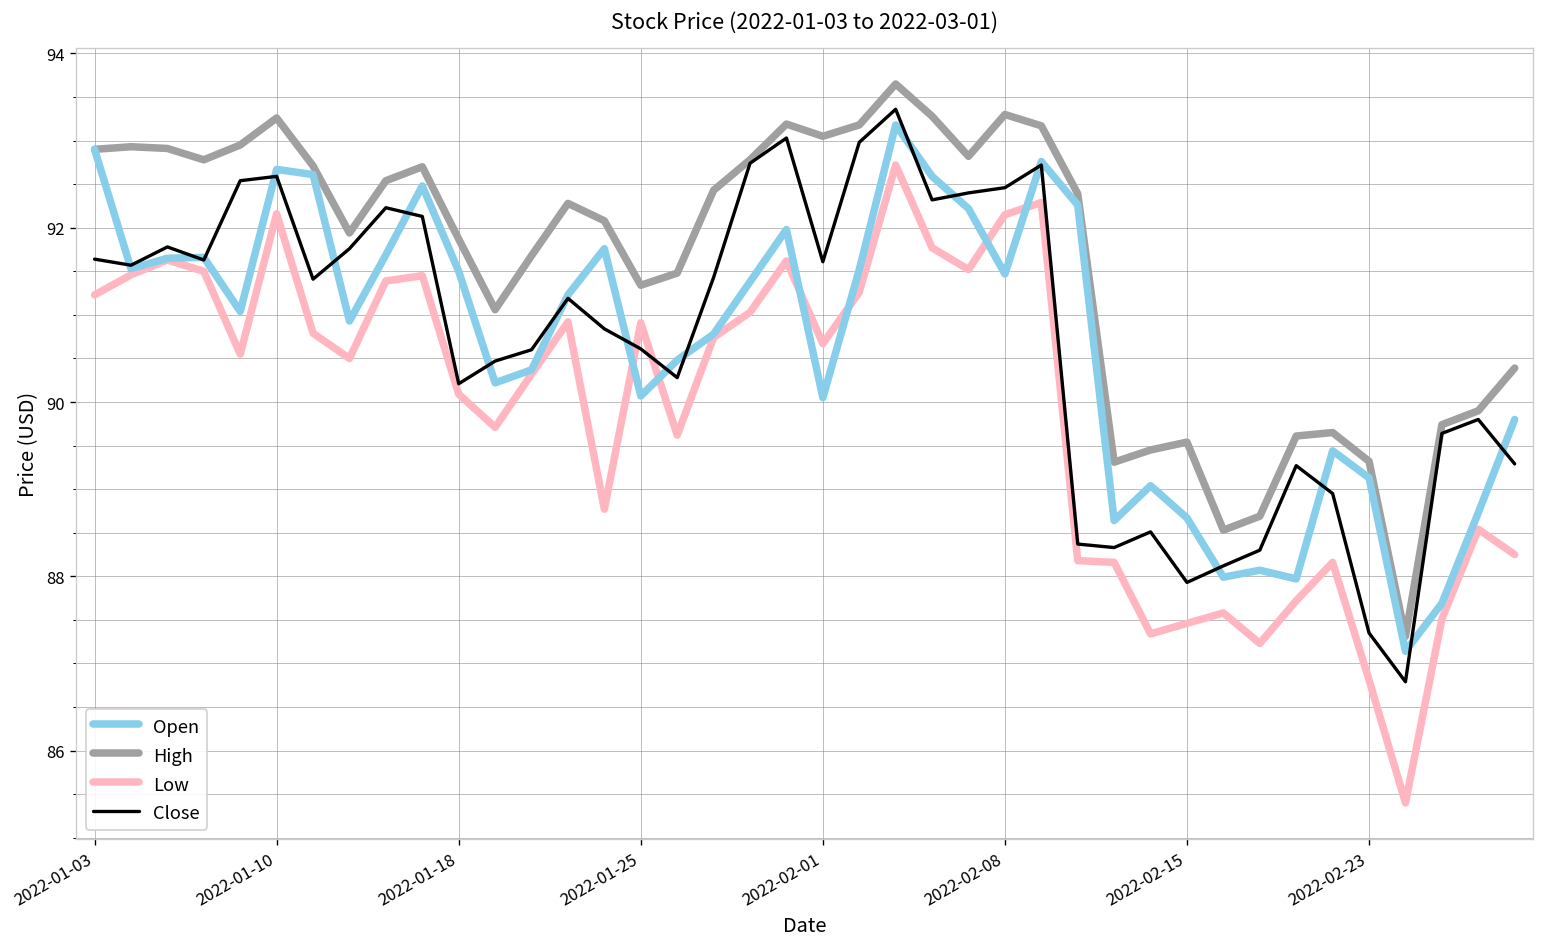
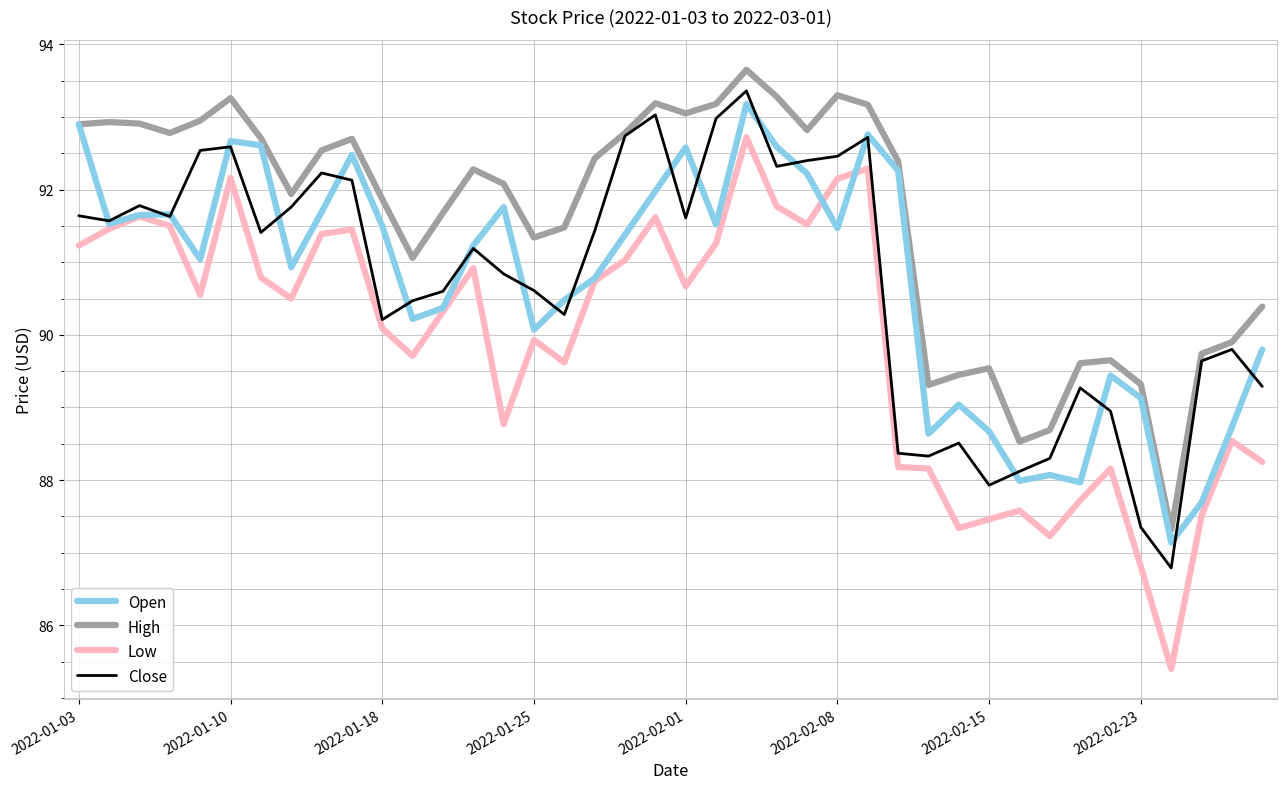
Low, 2022-01-25: 90.9 -> 89.9
Open, 2022-02-01: 90.1 -> 92.6
